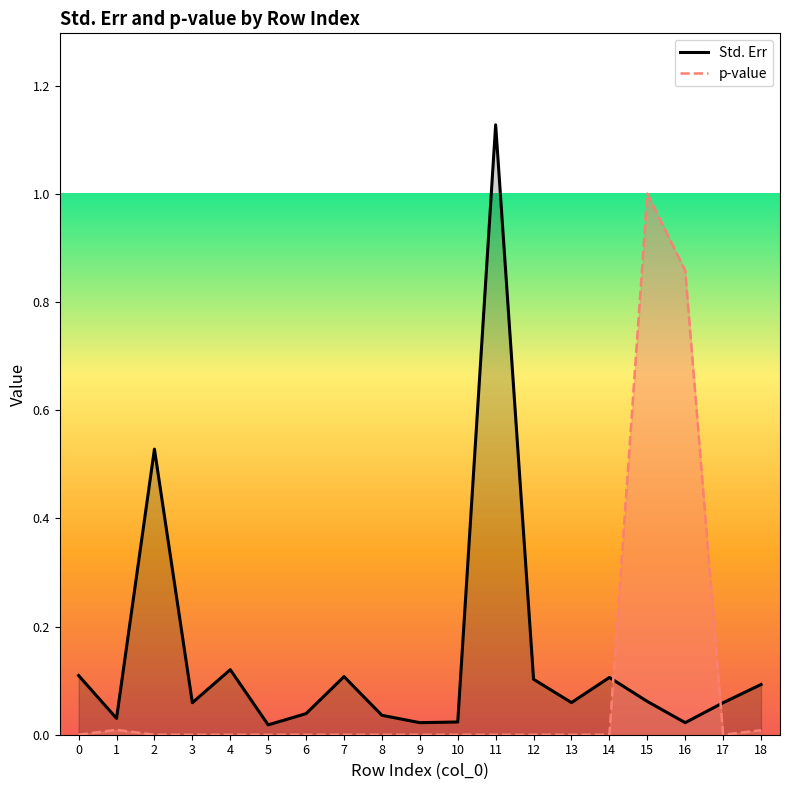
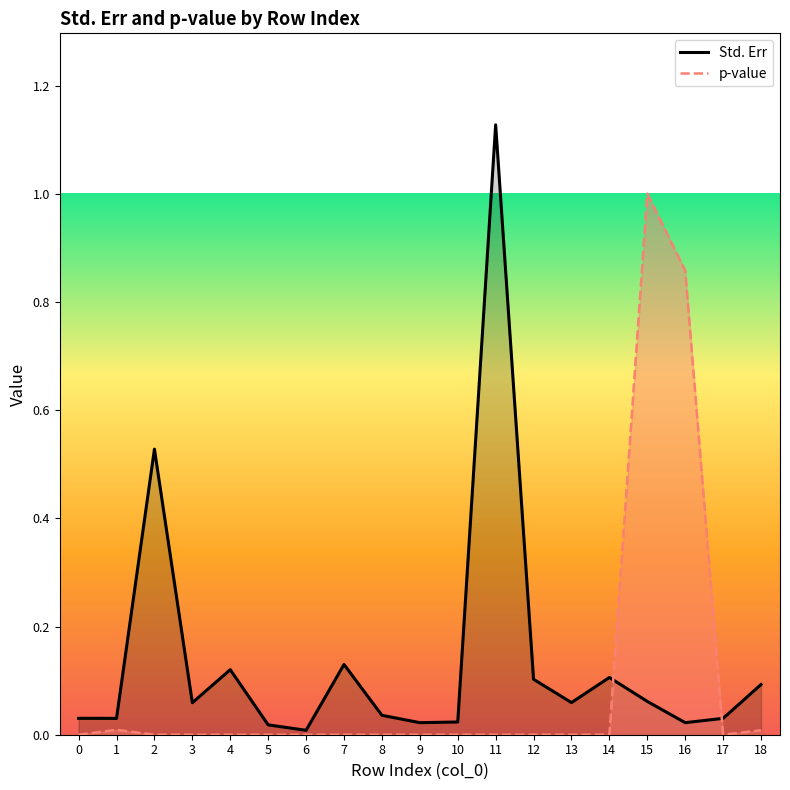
Std. Err, 0: 0.11 -> 0.03
Std. Err, 6: 0.04 -> 0.01
Std. Err, 7: 0.11 -> 0.13
Std. Err, 17: 0.06 -> 0.03
